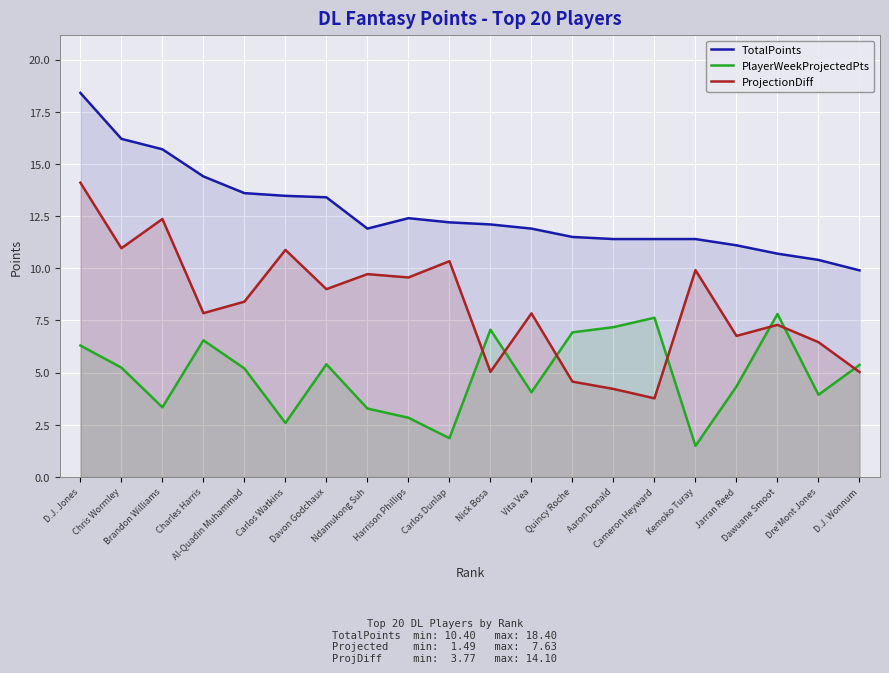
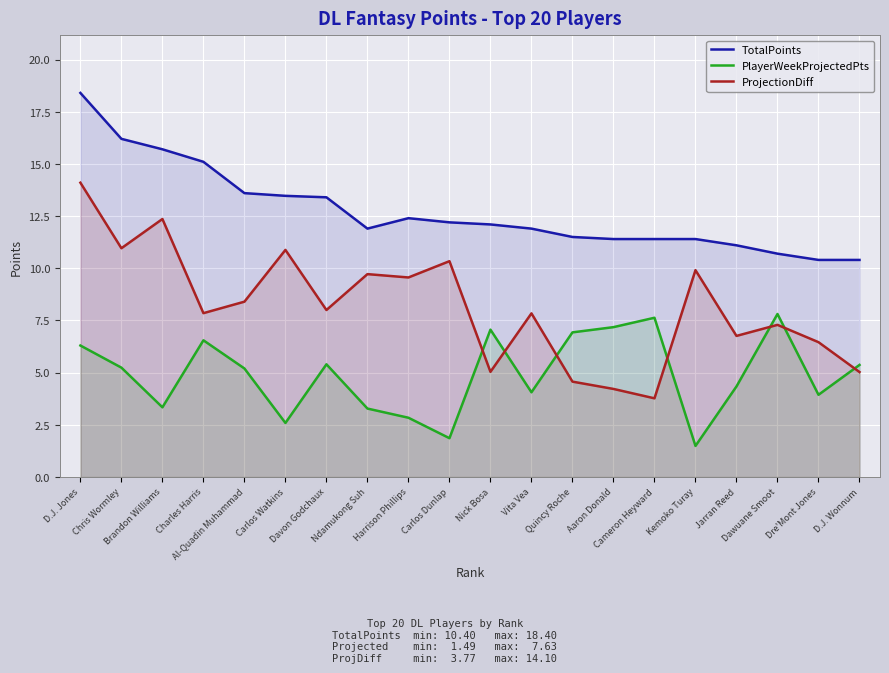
TotalPoints, Charles Harris: 14.4 -> 15.1
ProjectionDiff, Davon Godchaux: 9 -> 8
TotalPoints, D.J. Wonnum: 9.9 -> 10.4
